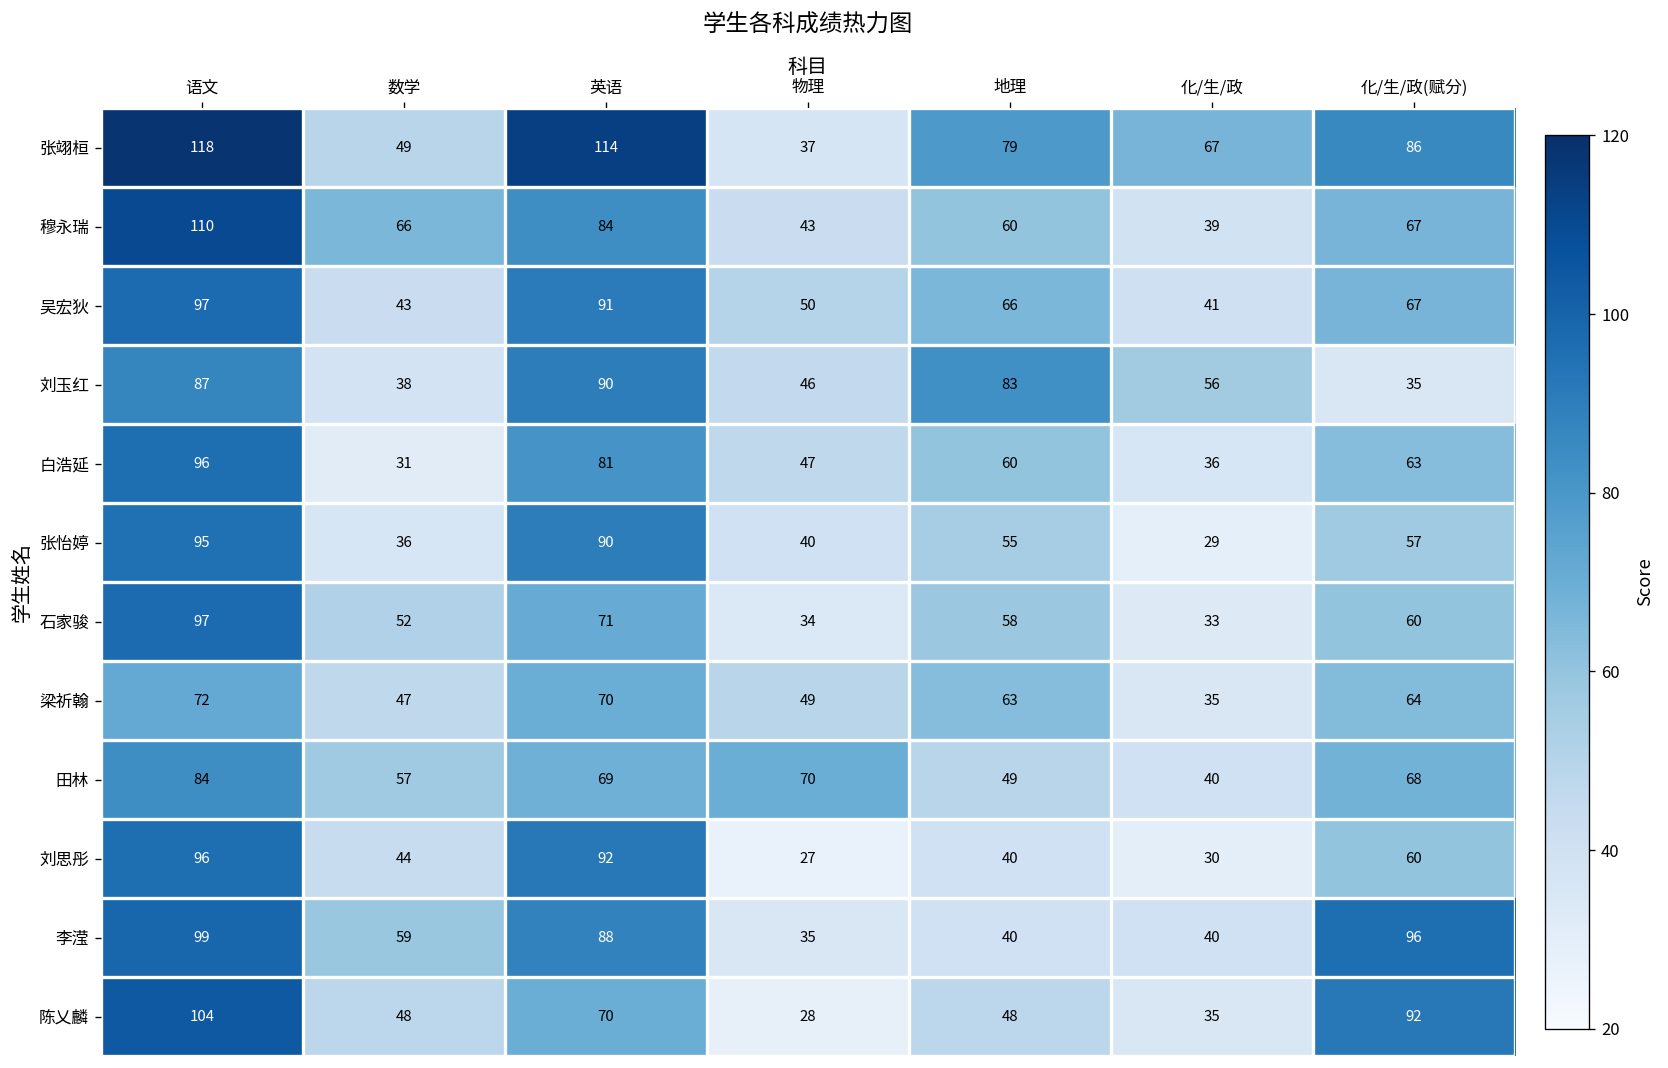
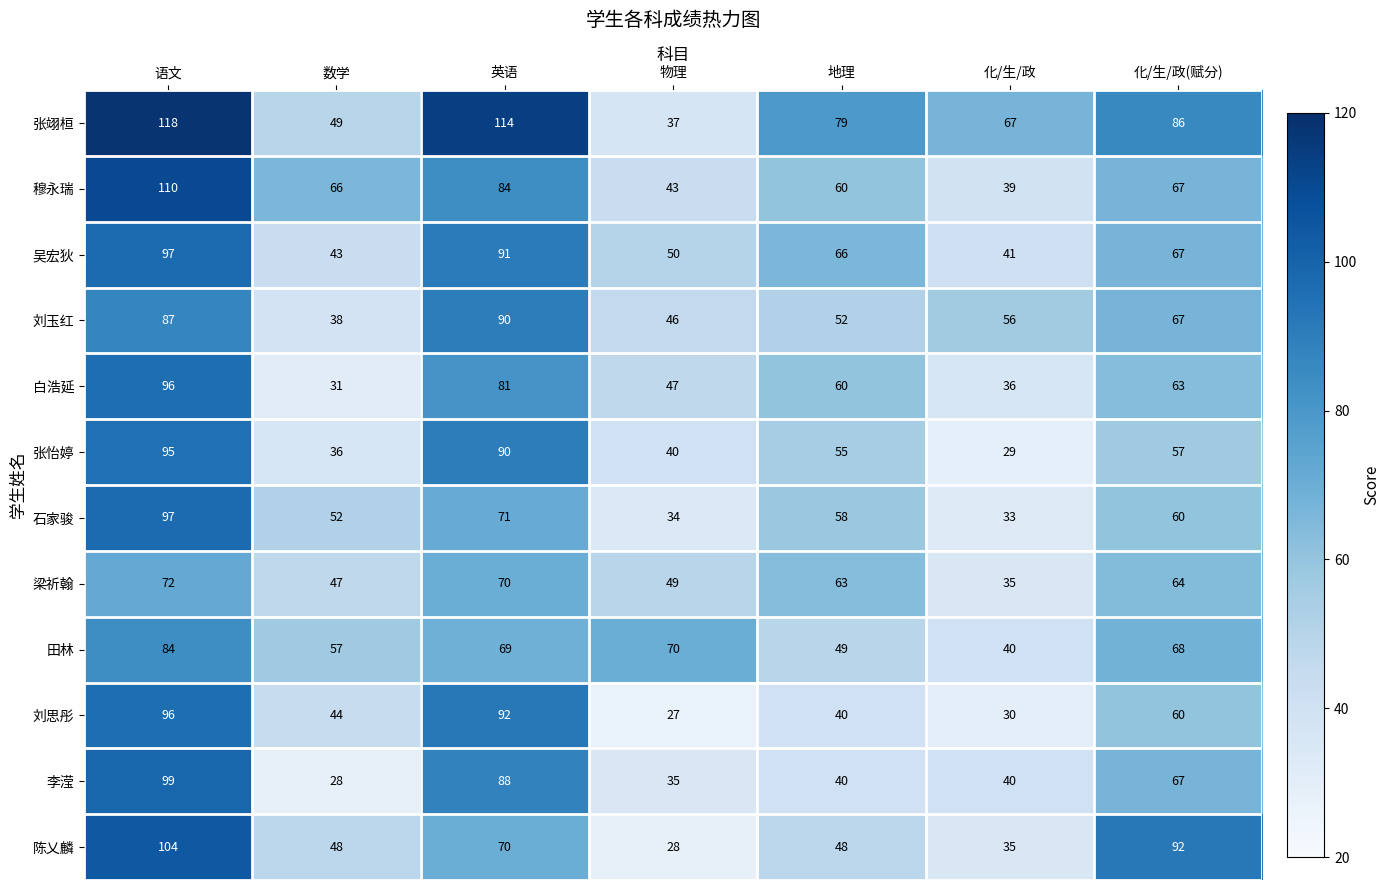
刘玉红, 地理: 83 -> 52
刘玉红, 化/生/政(赋分): 35 -> 67
李滢, 数学: 59 -> 28
李滢, 化/生/政(赋分): 96 -> 67
